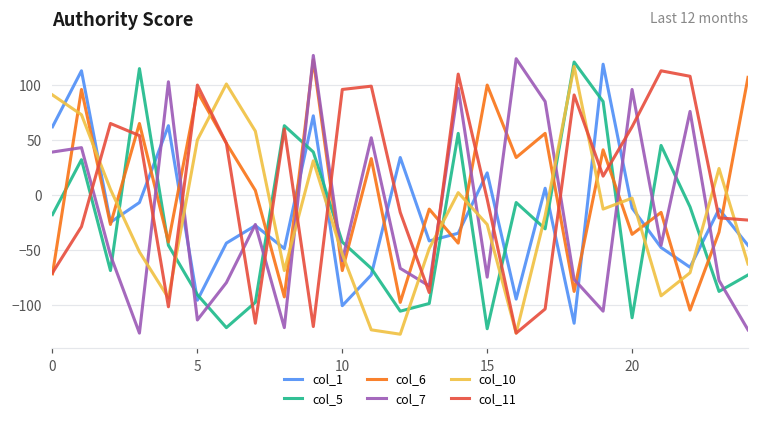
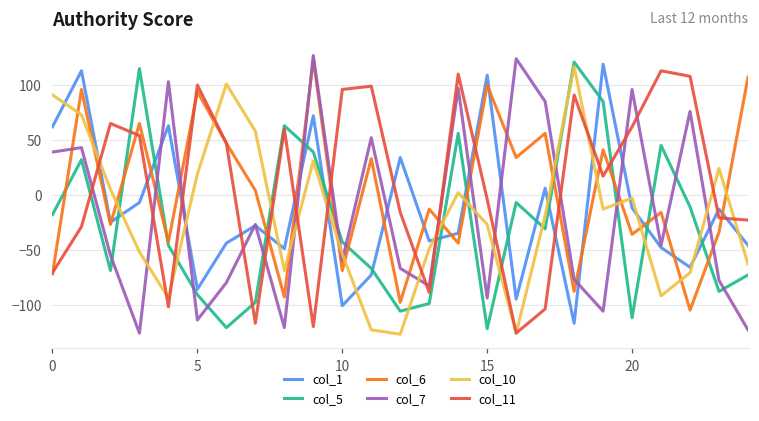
col_1, 5: -100 -> -90
col_10, 5: 50 -> 20
col_1, 15: 20 -> 110
col_7, 15: -80 -> -90
